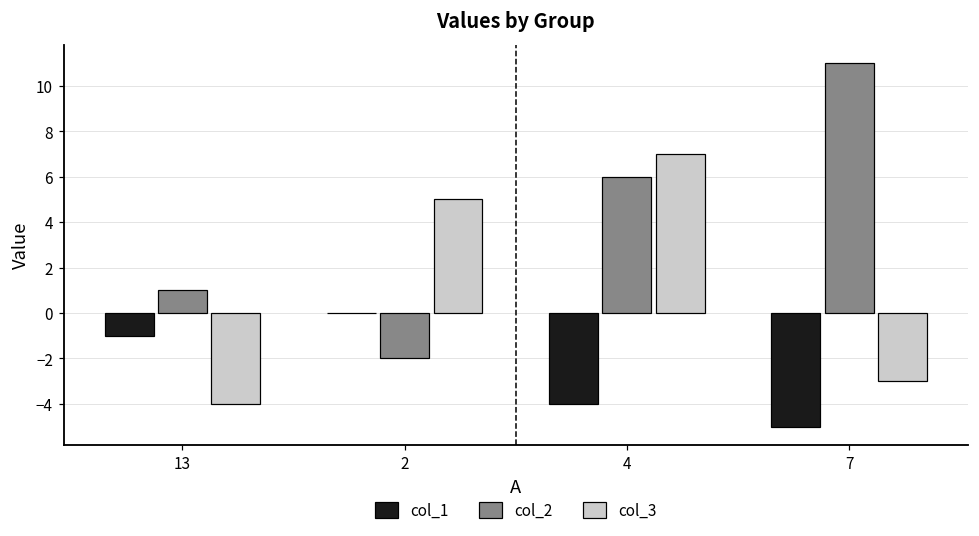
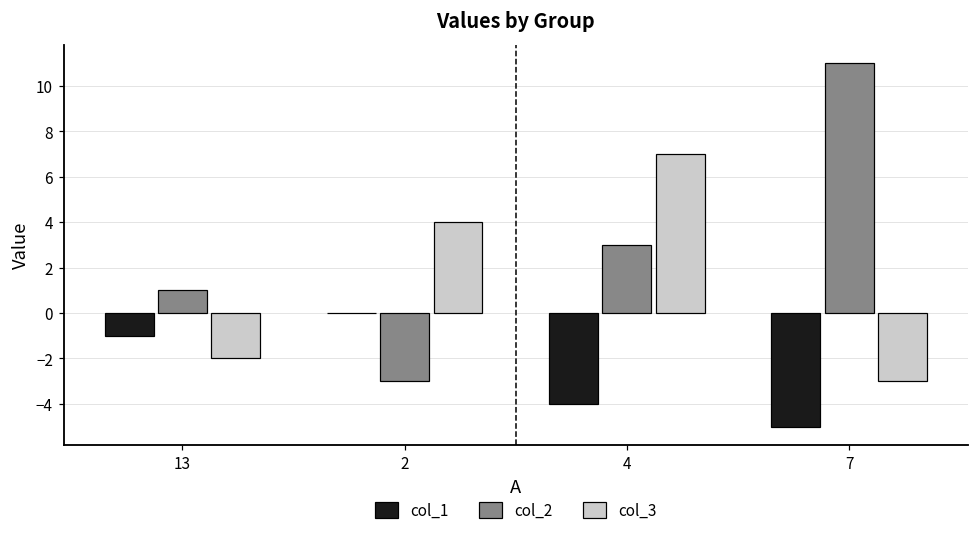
col_3, 13: -4 -> -2
col_2, 2: -2 -> -3
col_3, 2: 5 -> 4
col_2, 4: 6 -> 3
